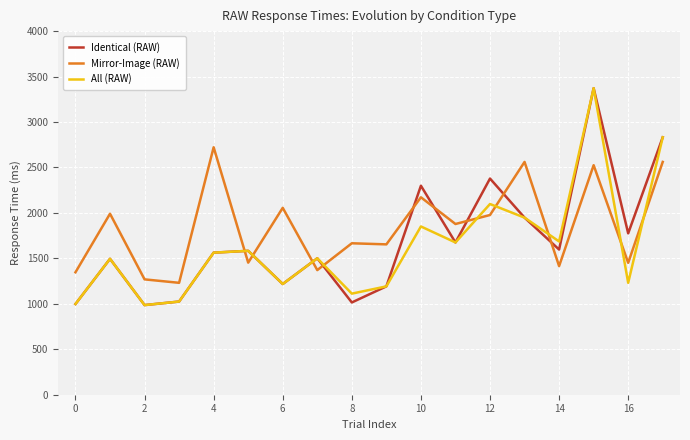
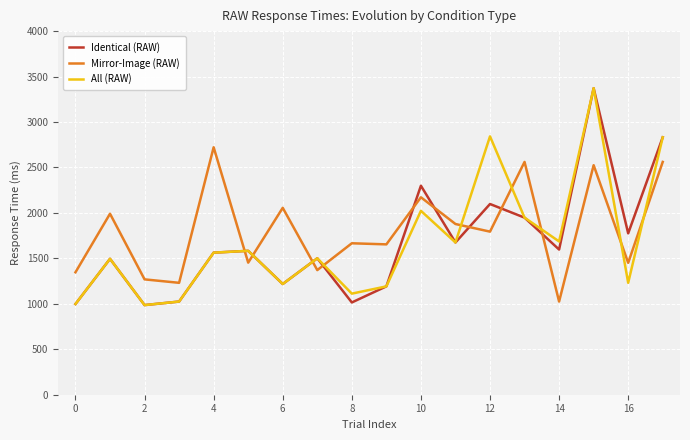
All (RAW), 10: 1900 -> 2000
Identical (RAW), 12: 2400 -> 2100
Mirror-Image (RAW), 12: 2000 -> 1800
All (RAW), 12: 2100 -> 2800
Mirror-Image (RAW), 14: 1400 -> 1000
